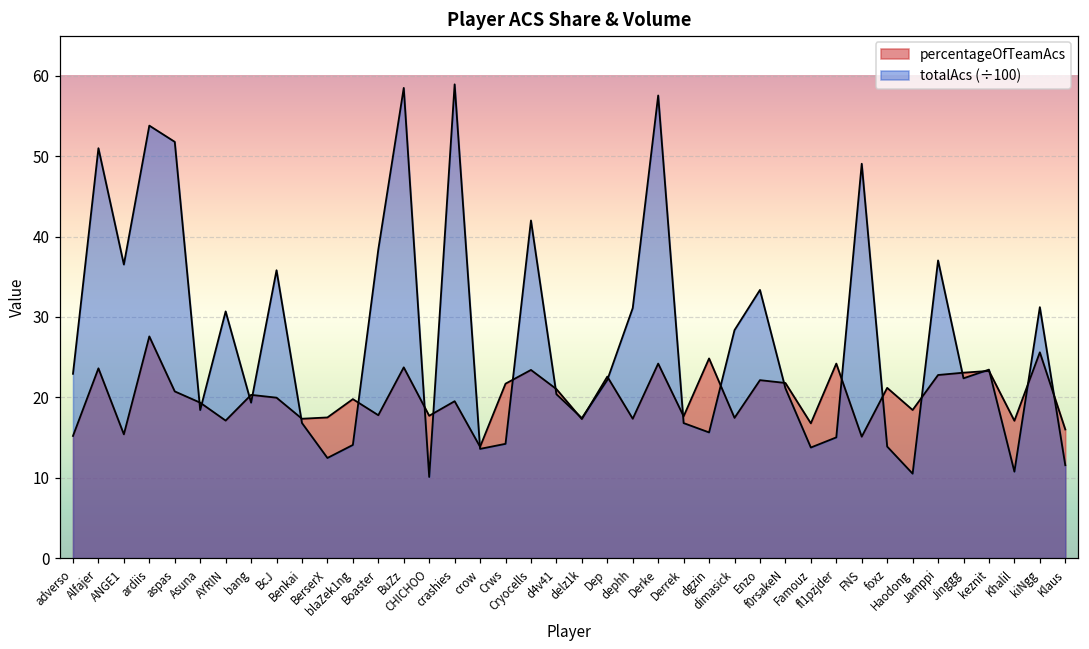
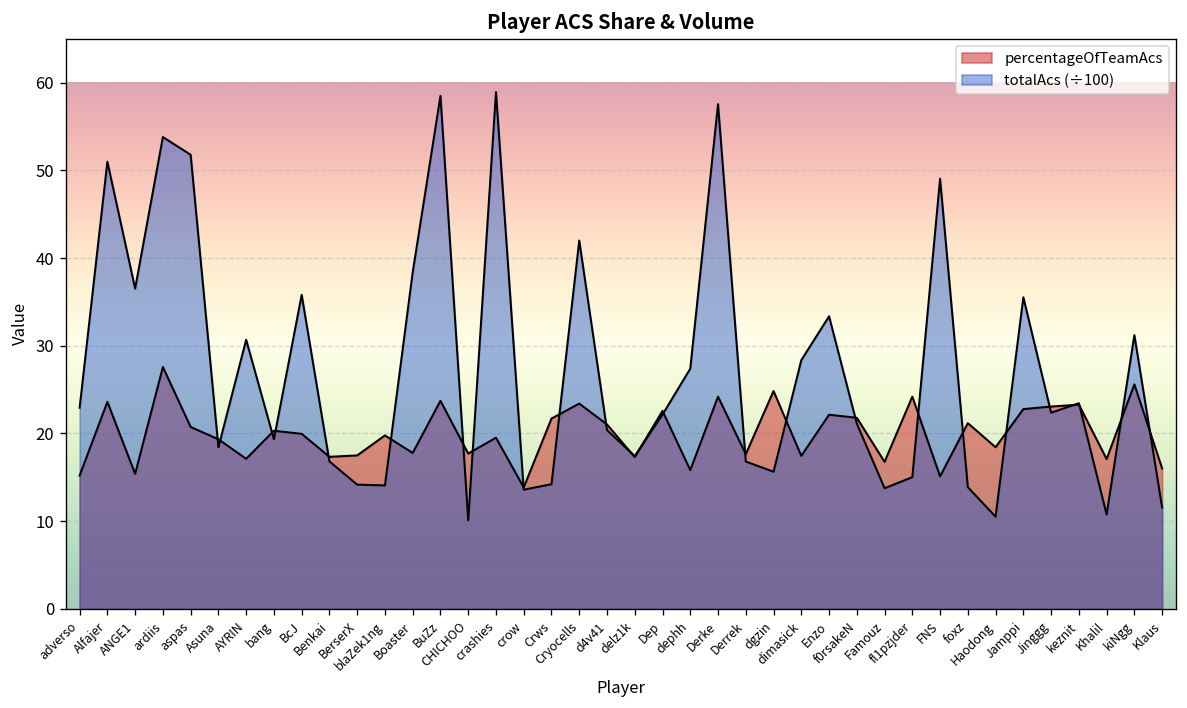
totalAcs (÷100), BerserX: 12 -> 14
percentageOfTeamAcs, dephh: 17 -> 16
totalAcs (÷100), dephh: 31 -> 27
totalAcs (÷100), Jamppi: 37 -> 36
